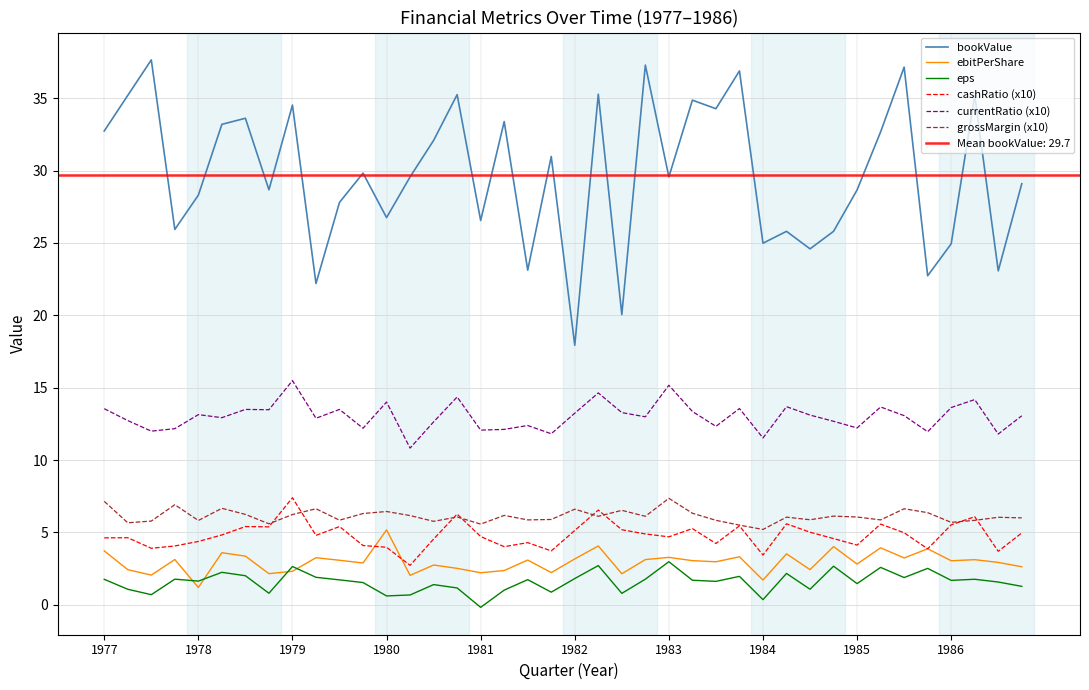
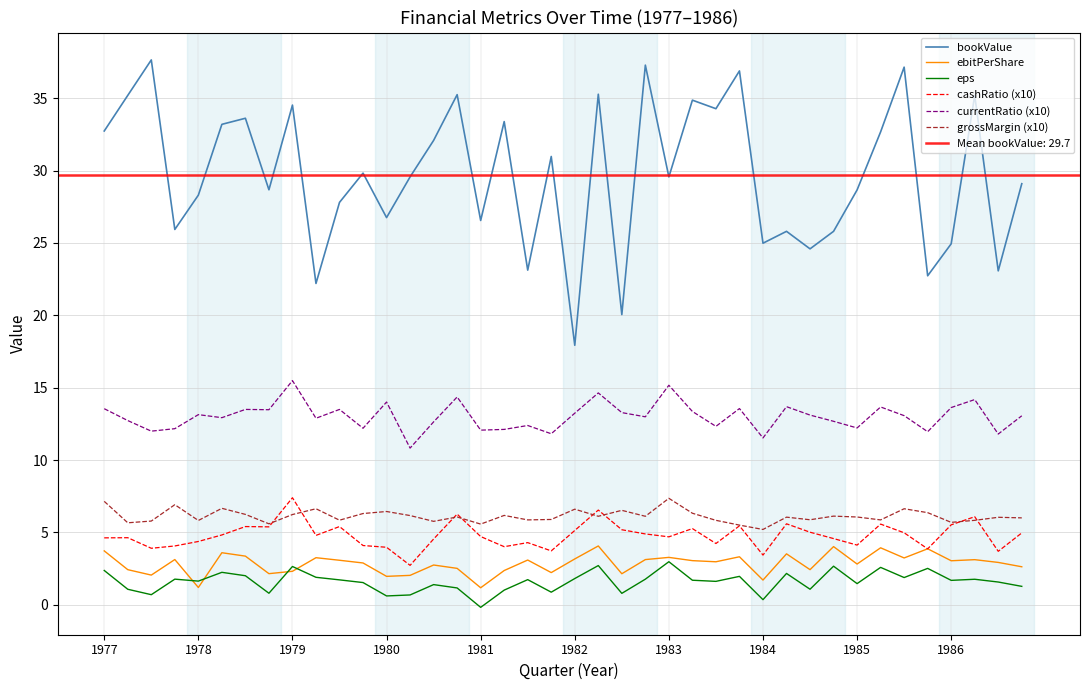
eps, 1977: 1.8 -> 2.4
ebitPerShare, 1980: 5.2 -> 2.0
ebitPerShare, 1981: 2.2 -> 1.2
